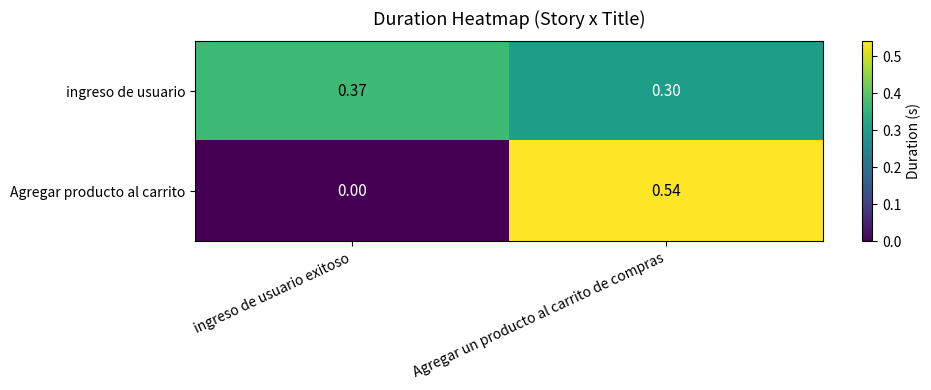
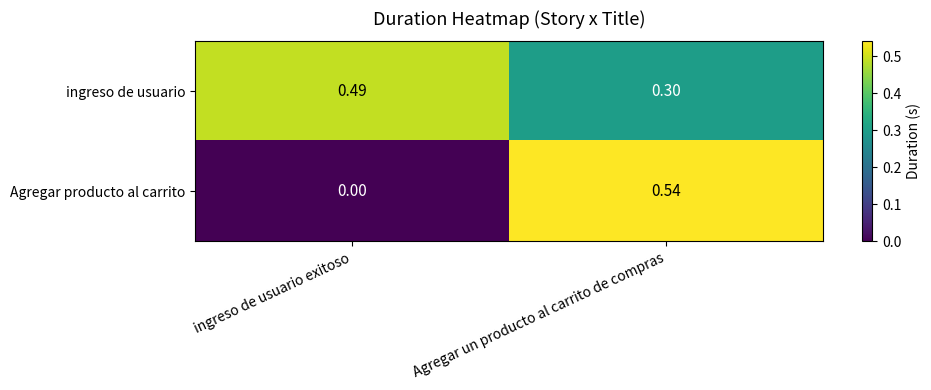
ingreso de usuario, ingreso de usuario exitoso: 0.37 -> 0.49
